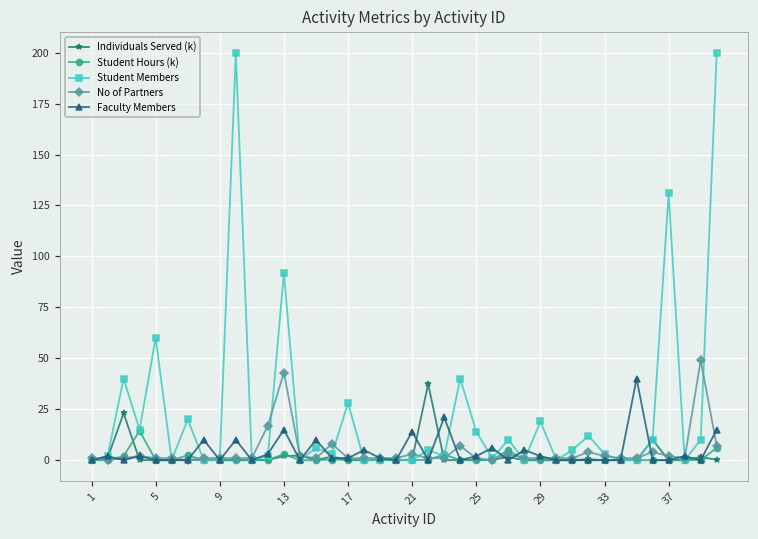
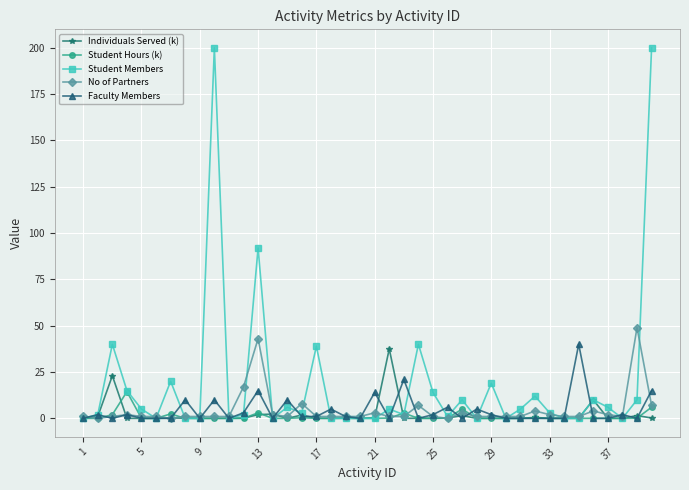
Student Members, 5: 60 -> 5
Student Members, 17: 28 -> 39
Student Members, 37: 131 -> 6
